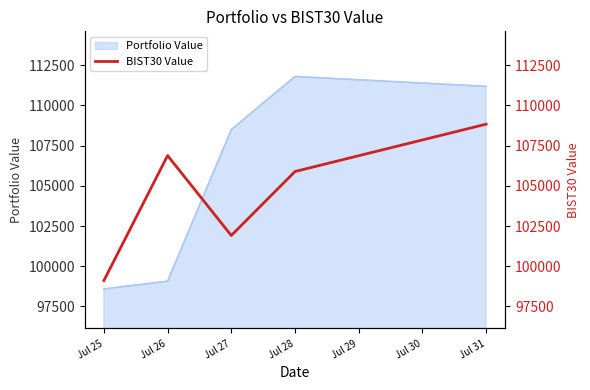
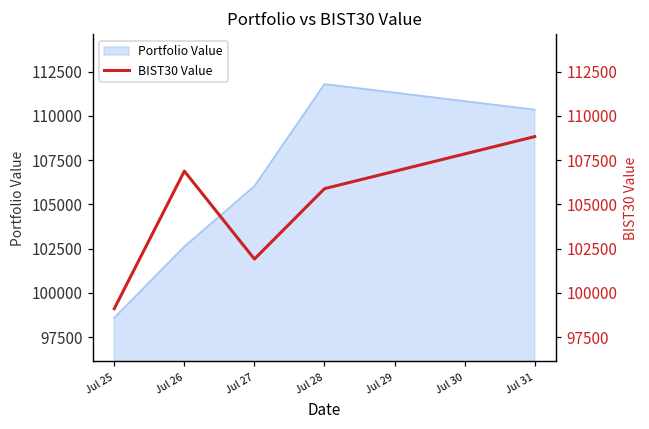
Portfolio Value, Jul 26: 99100 -> 102600
Portfolio Value, Jul 27: 108500 -> 106000
Portfolio Value, Jul 31: 111200 -> 110300
